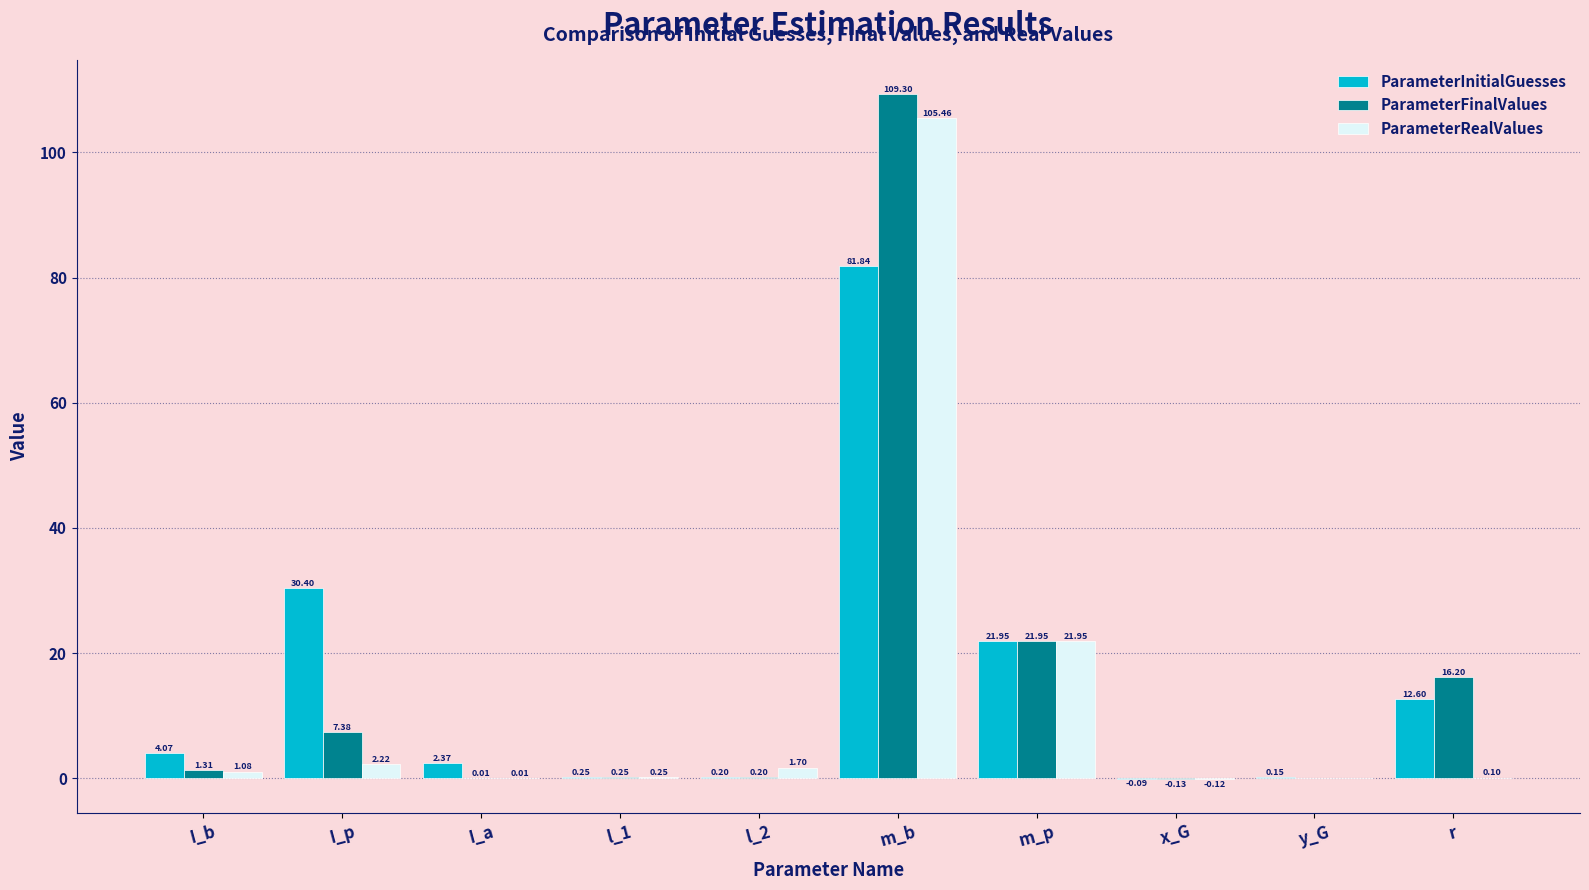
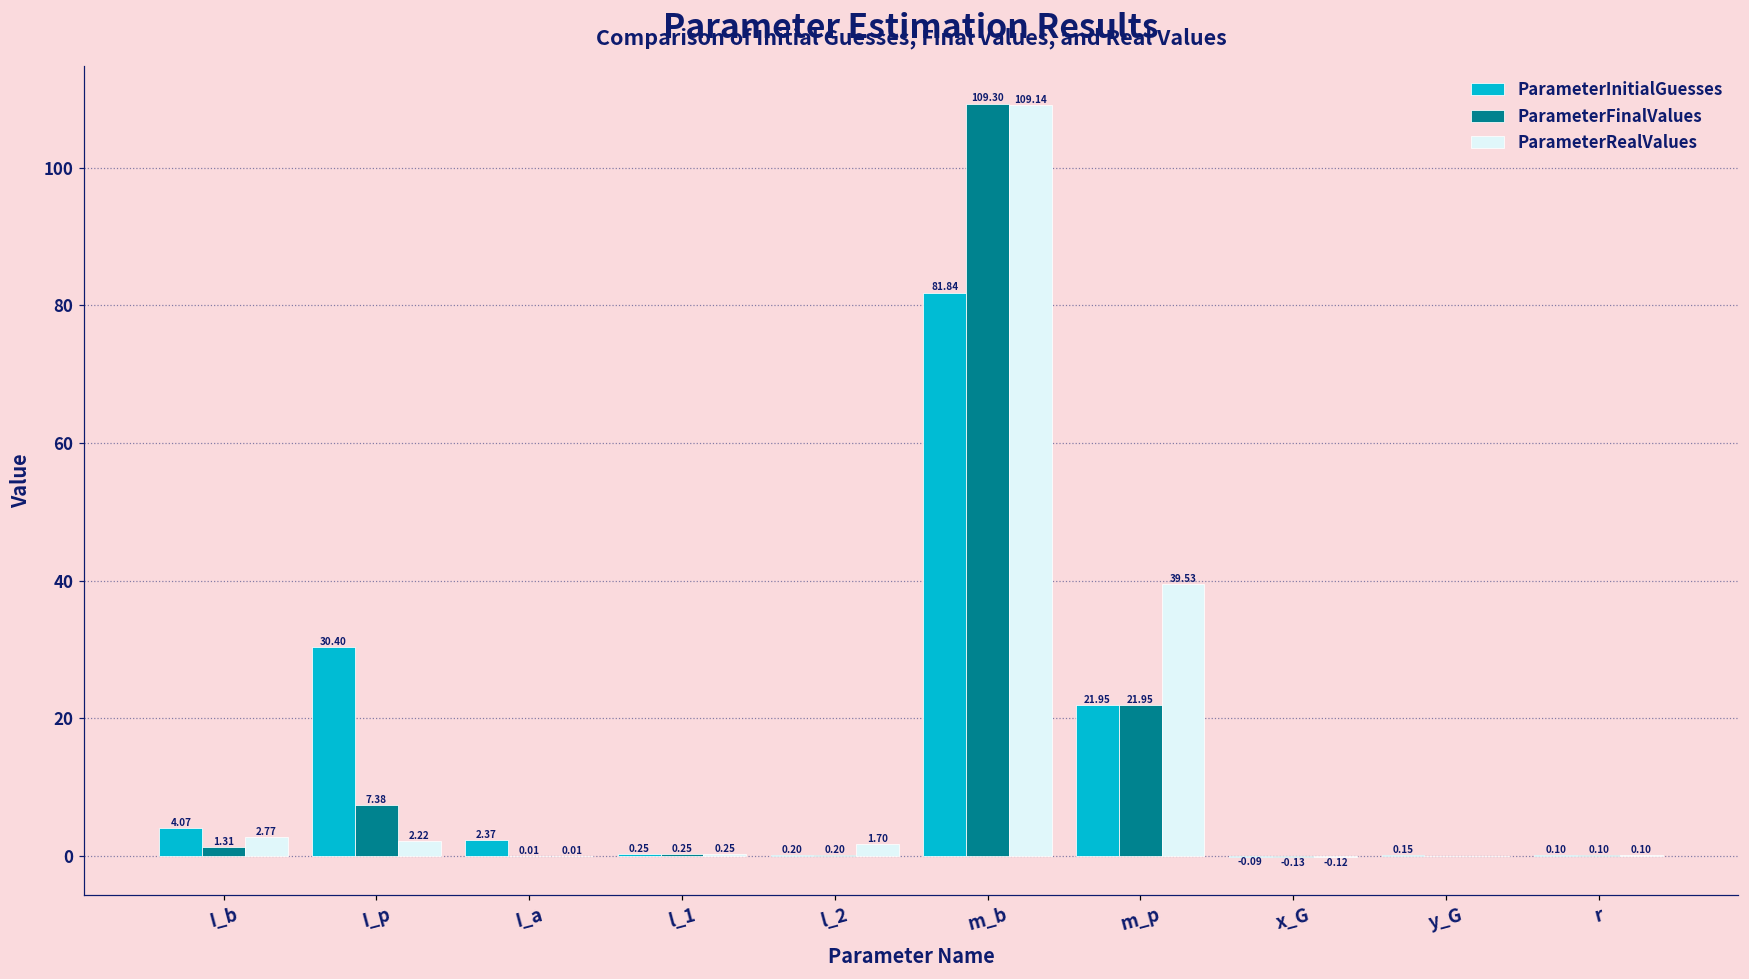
ParameterRealValues, I_b: 1.08 -> 2.77
ParameterRealValues, m_b: 105.46 -> 109.14
ParameterRealValues, m_p: 21.95 -> 39.53
ParameterInitialGuesses, r: 12.60 -> 0.10
ParameterFinalValues, r: 16.20 -> 0.10
